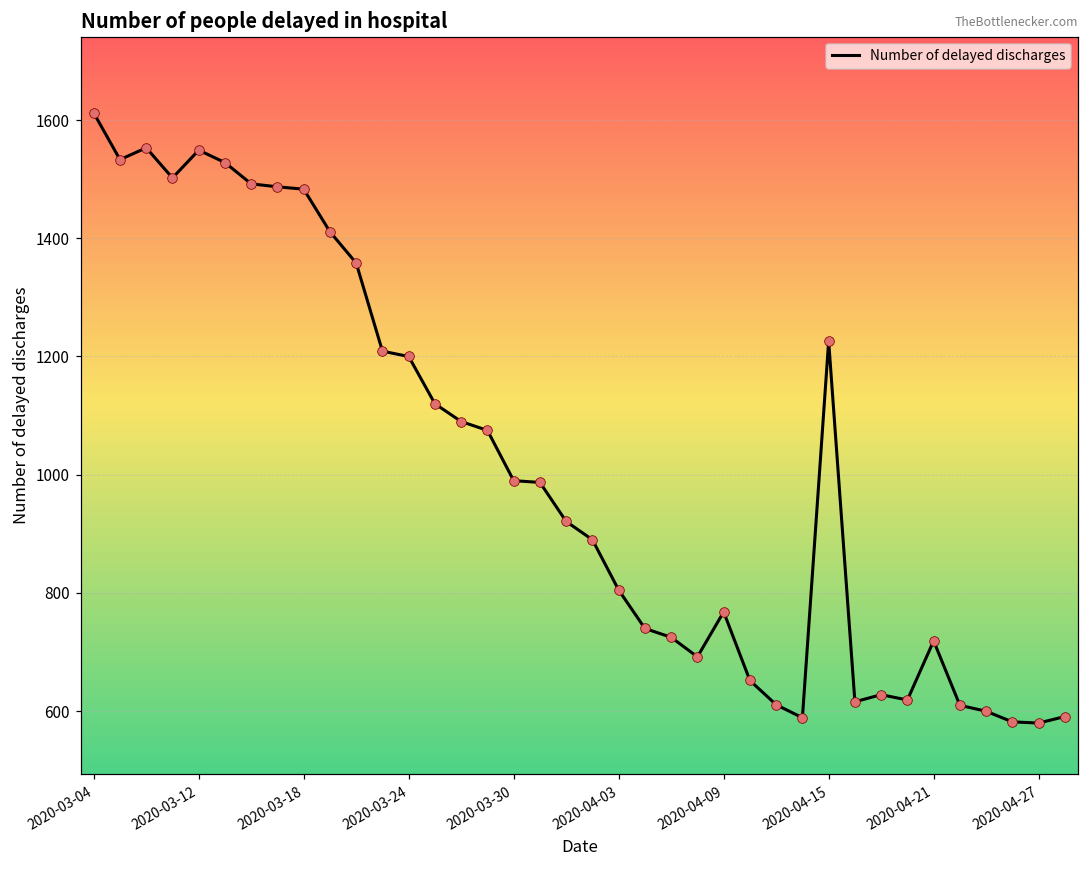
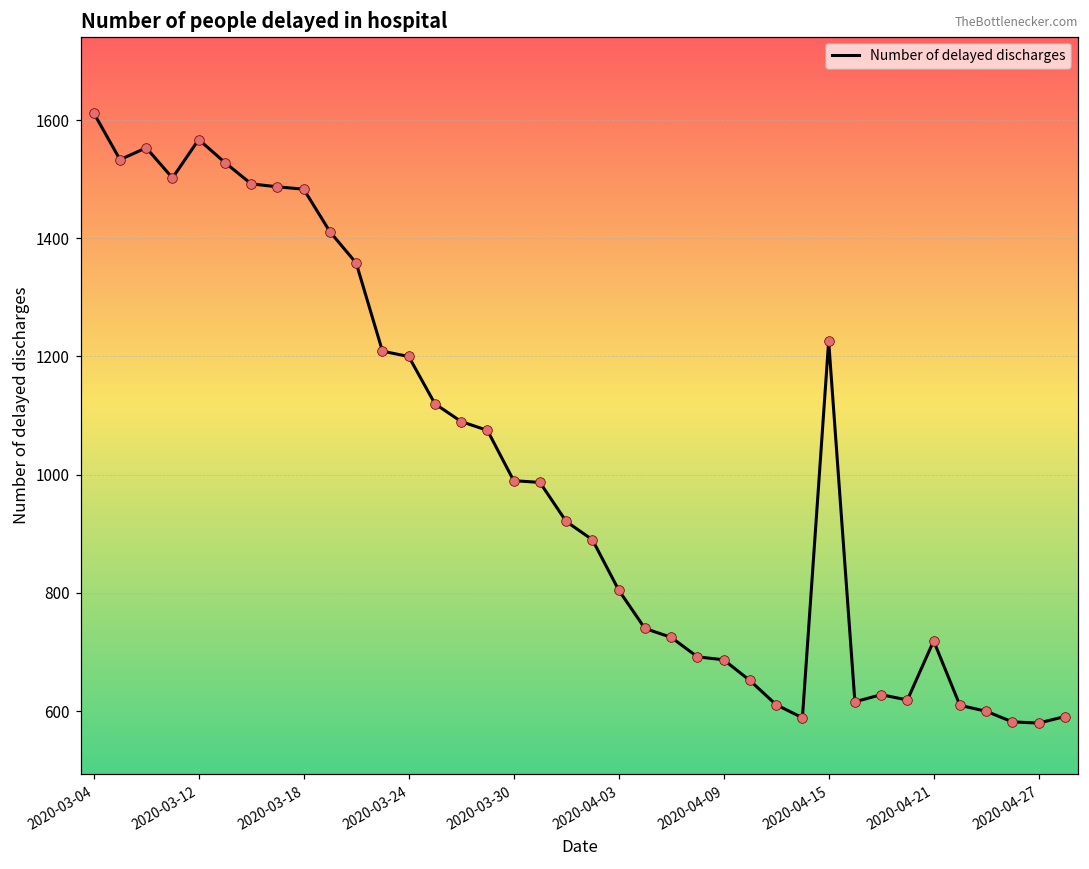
2020-03-12: 1550 -> 1570
2020-04-09: 770 -> 690
